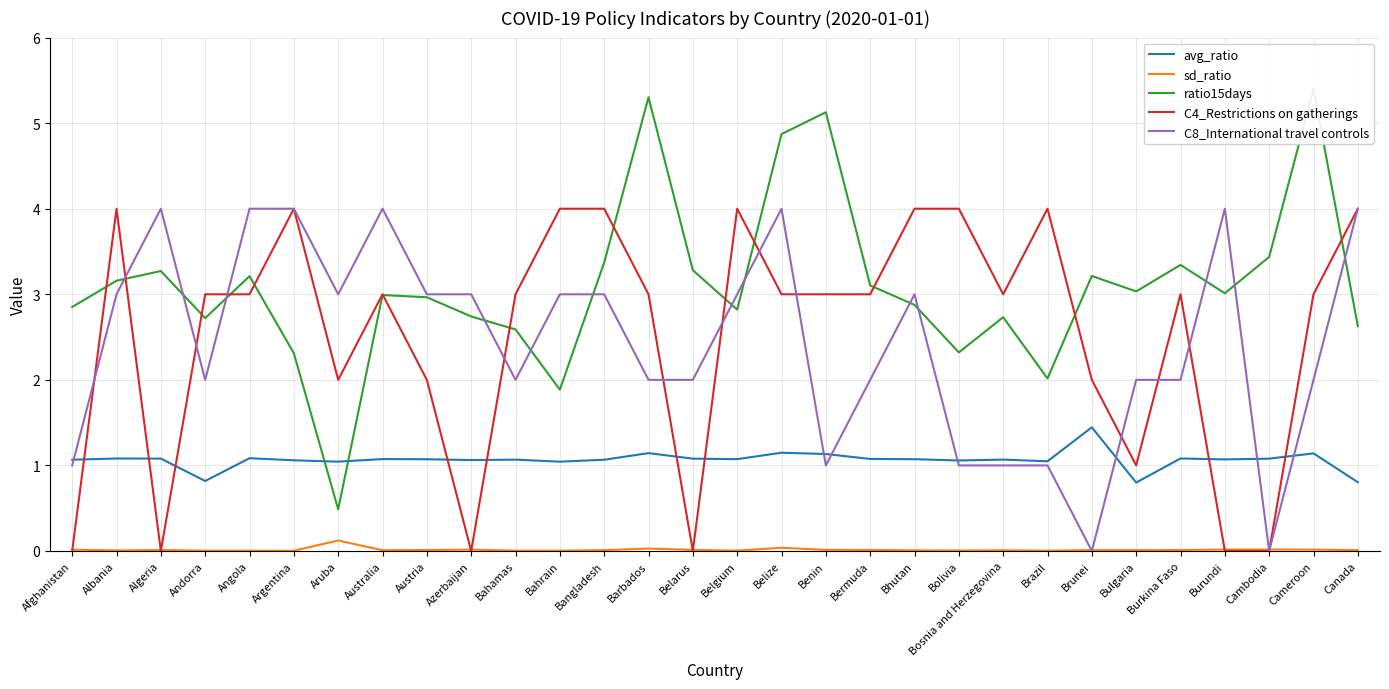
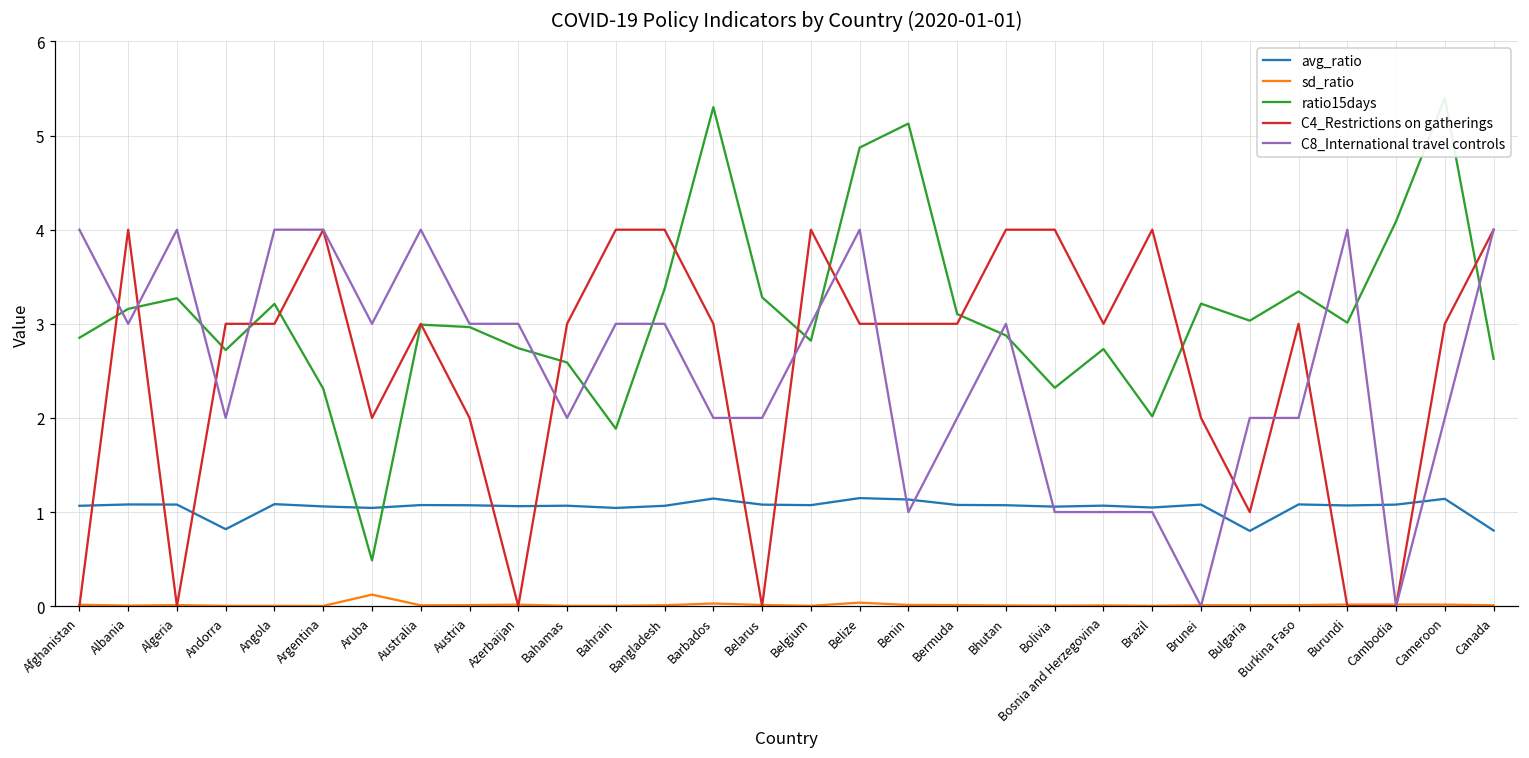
C8_International travel controls, Afghanistan: 1 -> 4
avg_ratio, Brunei: 1.4 -> 1.1
ratio15days, Cambodia: 3.4 -> 4.1
